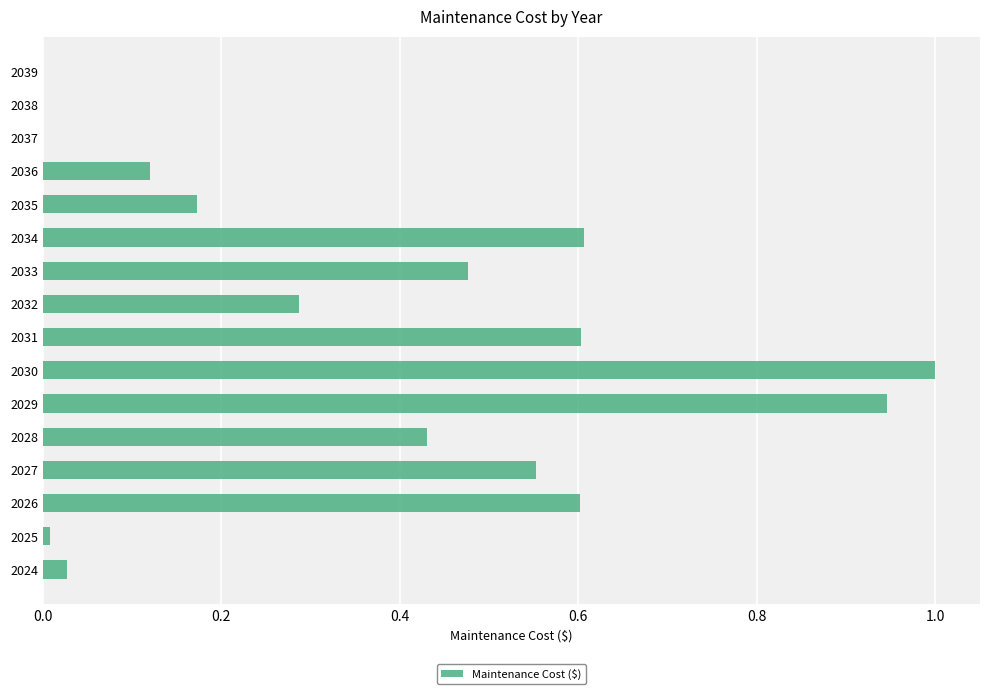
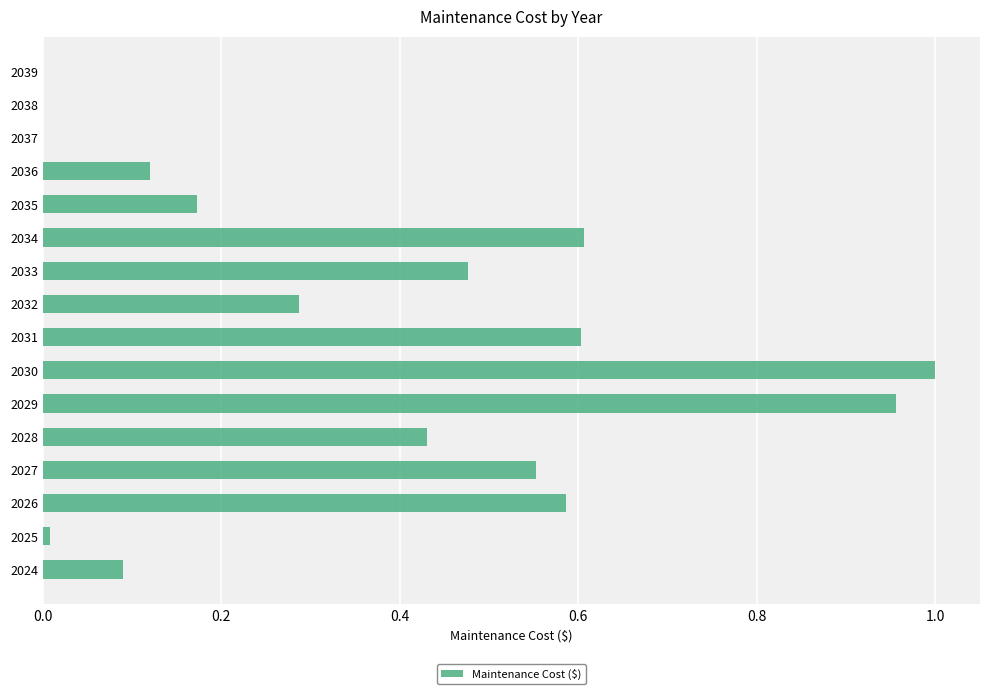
2029: 0.95 -> 0.96
2026: 0.60 -> 0.59
2024: 0.03 -> 0.09
